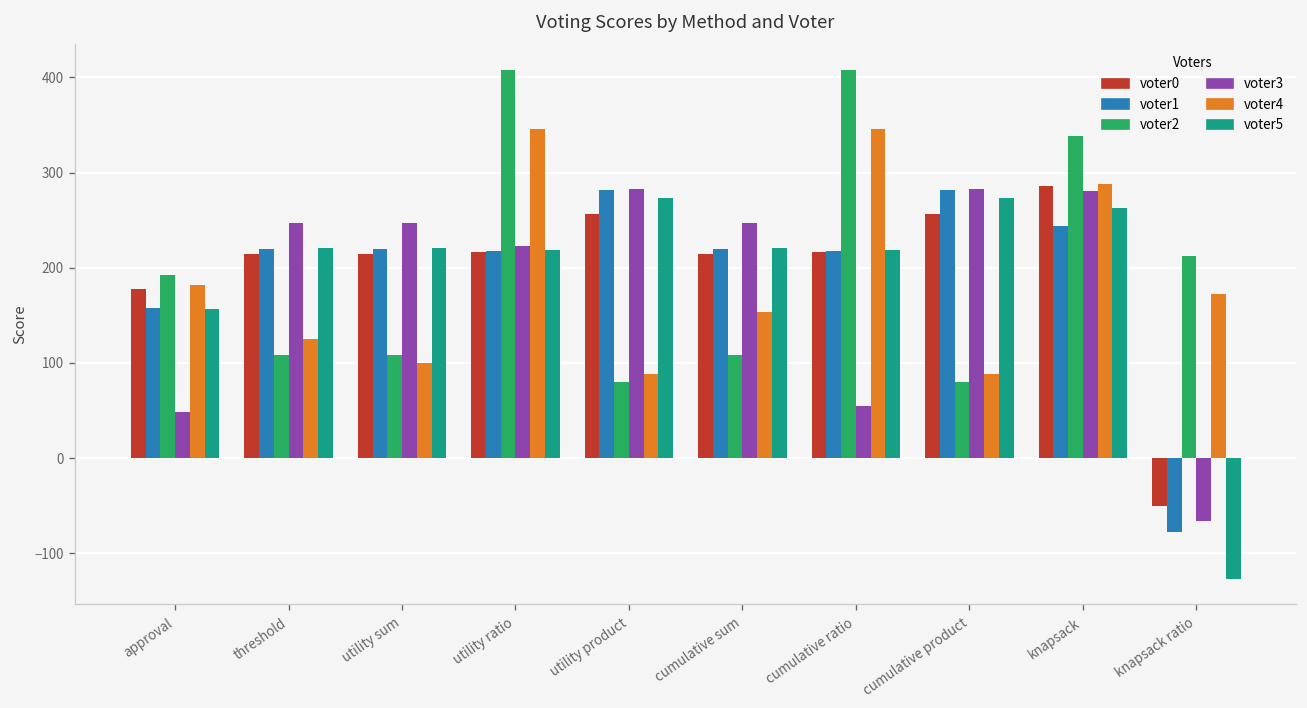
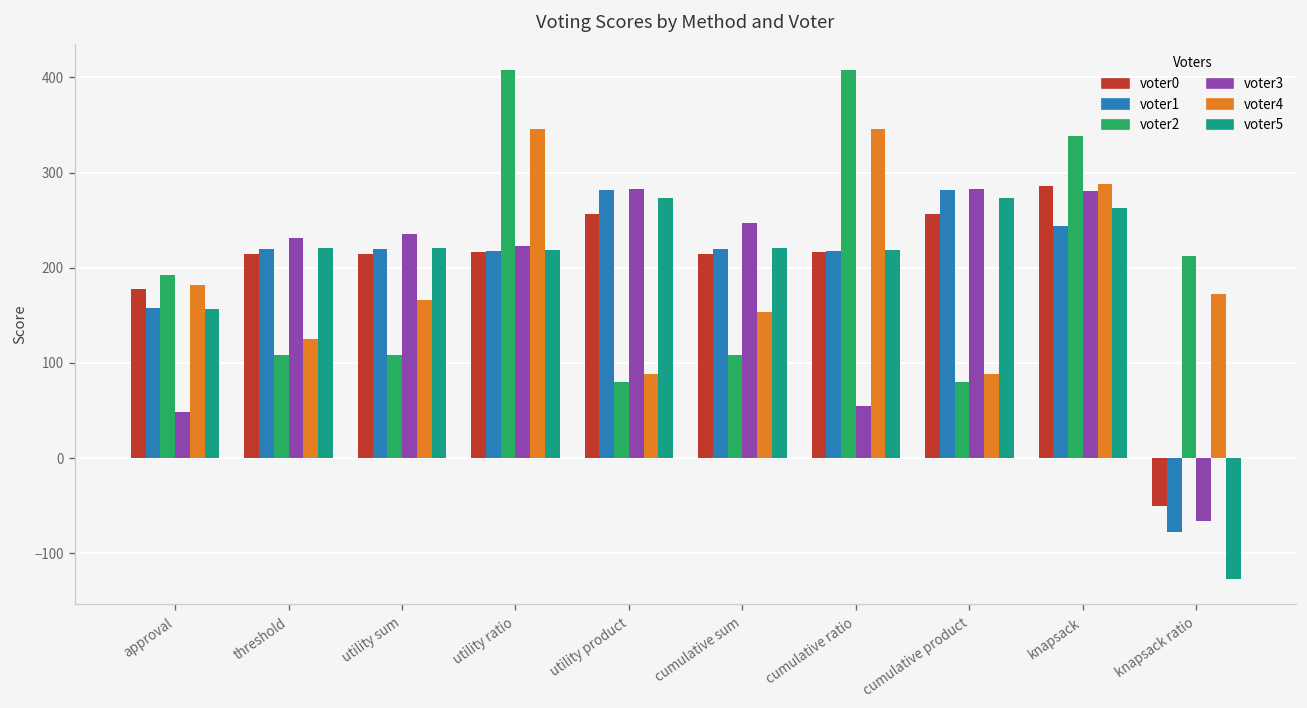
voter3, threshold: 250 -> 230
voter3, utility sum: 250 -> 240
voter4, utility sum: 100 -> 170
